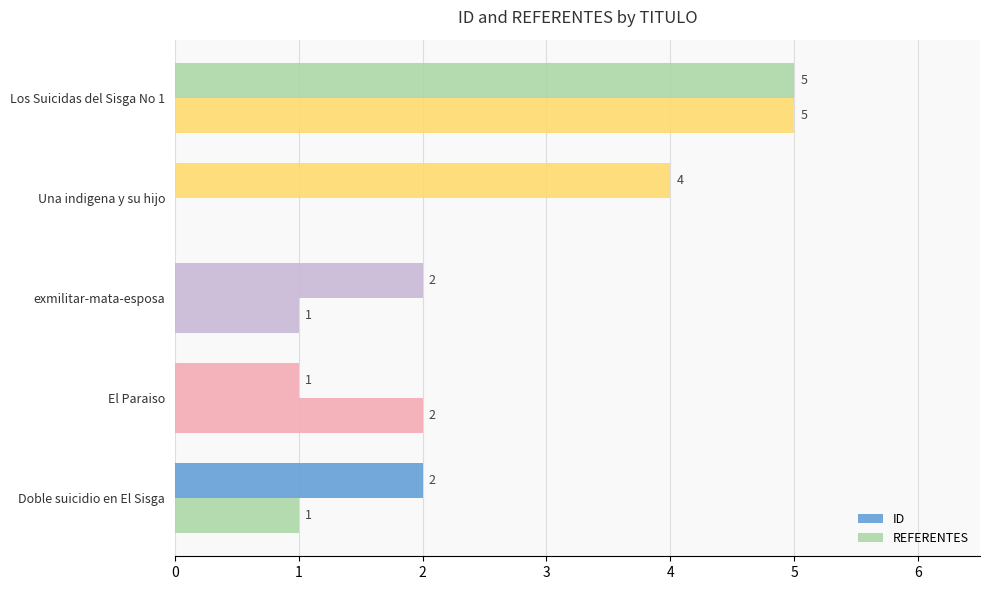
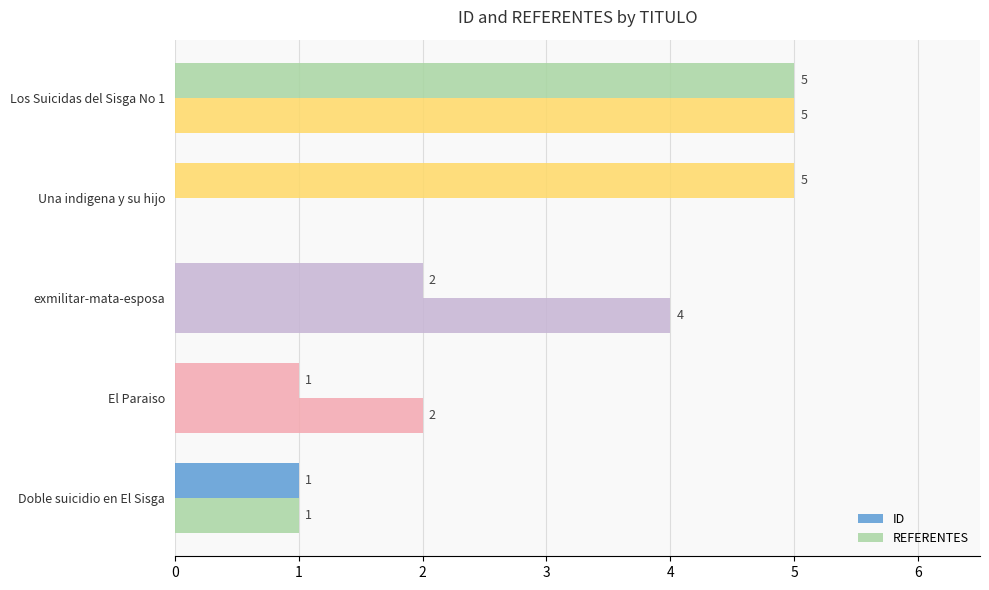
ID, Una indigena y su hijo: 4 -> 5
REFERENTES, exmilitar-mata-esposa: 1 -> 4
ID, Doble suicidio en El Sisga: 2 -> 1
